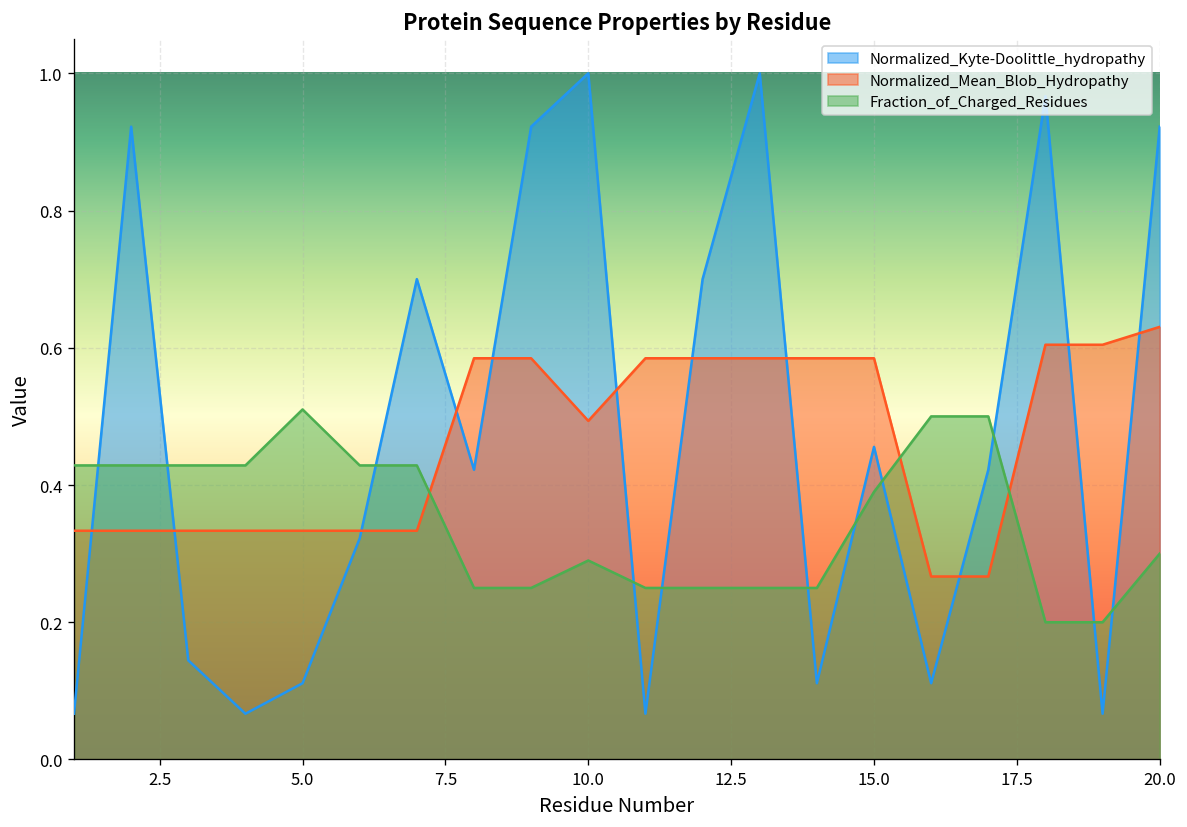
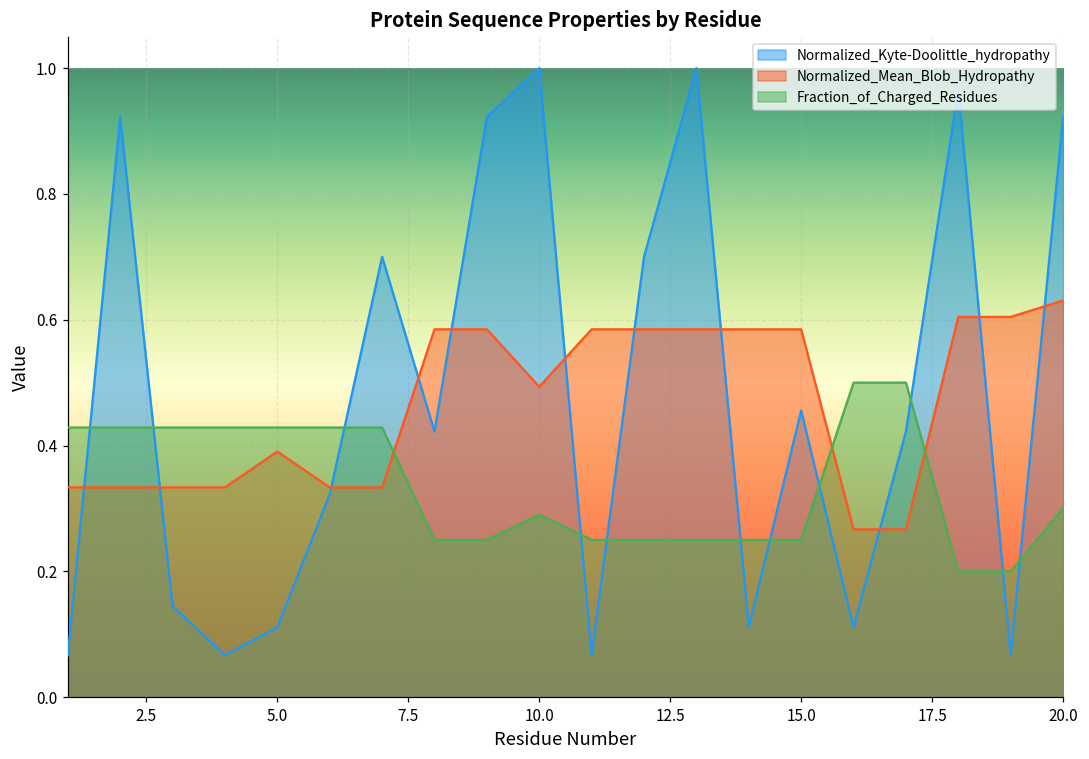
Normalized_Mean_Blob_Hydropathy, 5.0: 0.33 -> 0.39
Fraction_of_Charged_Residues, 5.0: 0.51 -> 0.43
Fraction_of_Charged_Residues, 15.0: 0.39 -> 0.25
